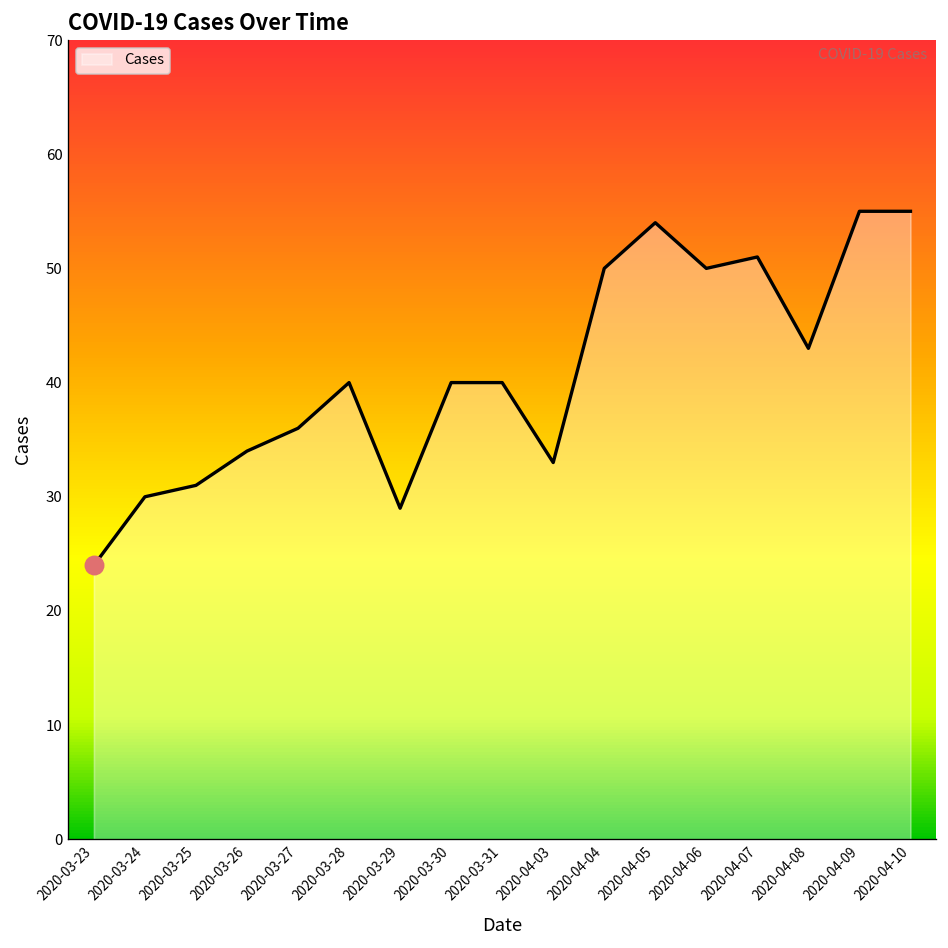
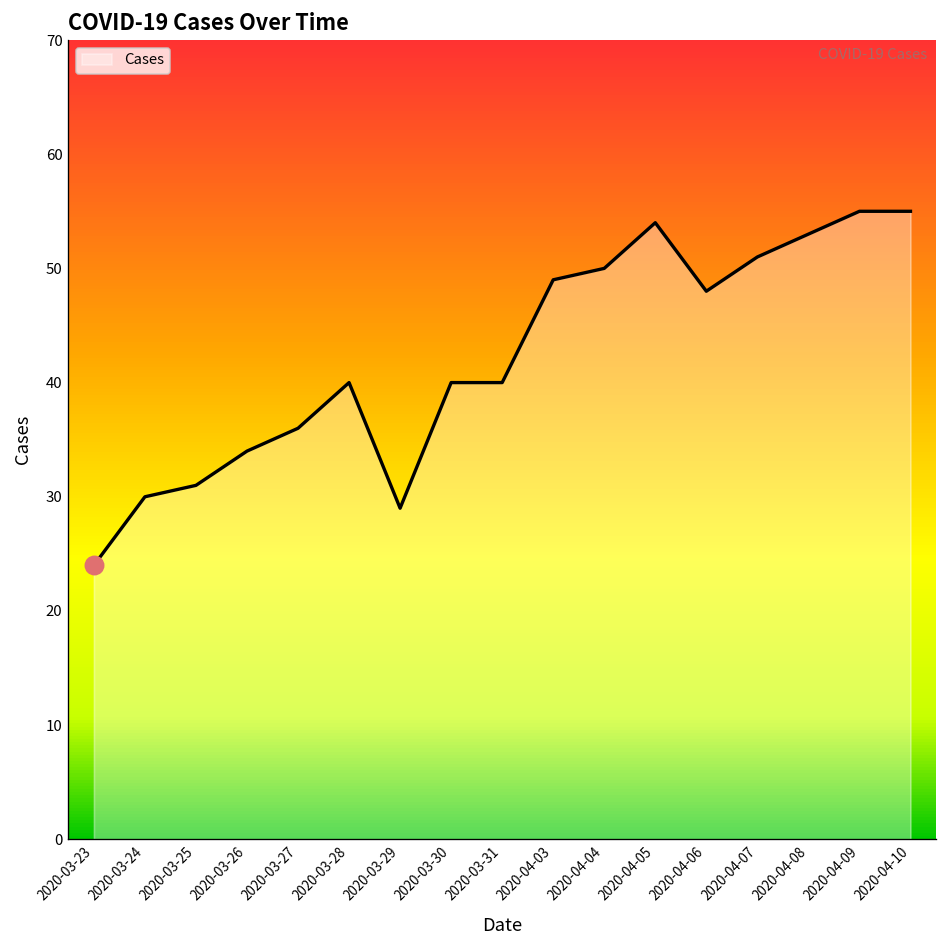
Cases, 2020-04-03: 33 -> 49
Cases, 2020-04-06: 50 -> 48
Cases, 2020-04-08: 43 -> 53
